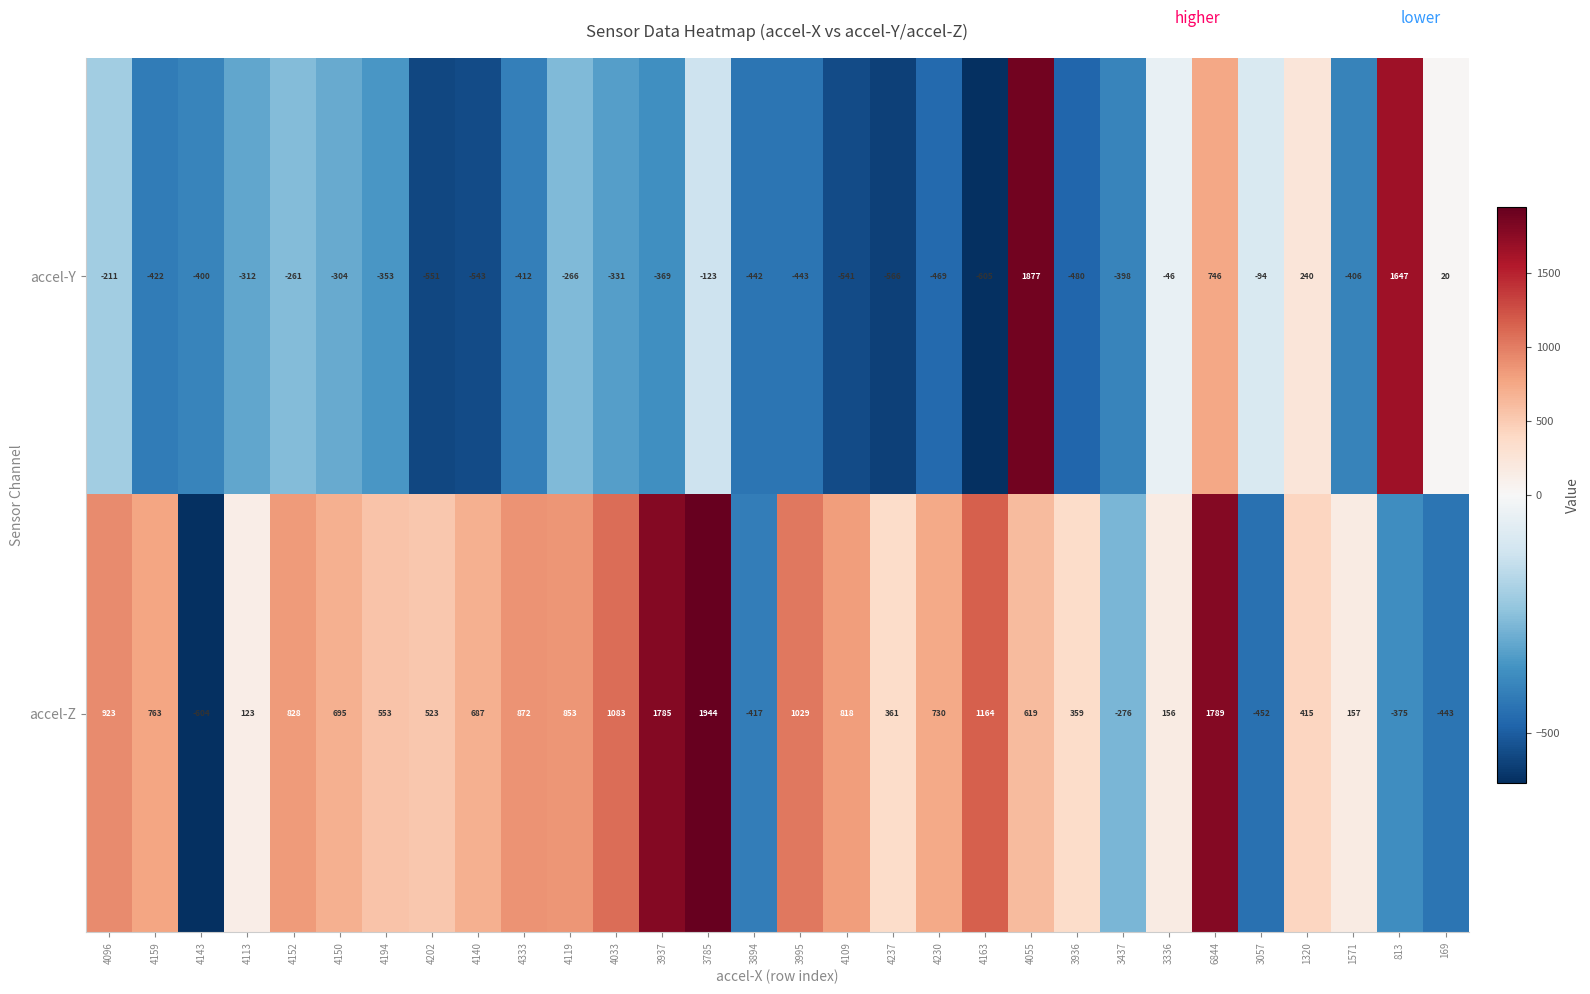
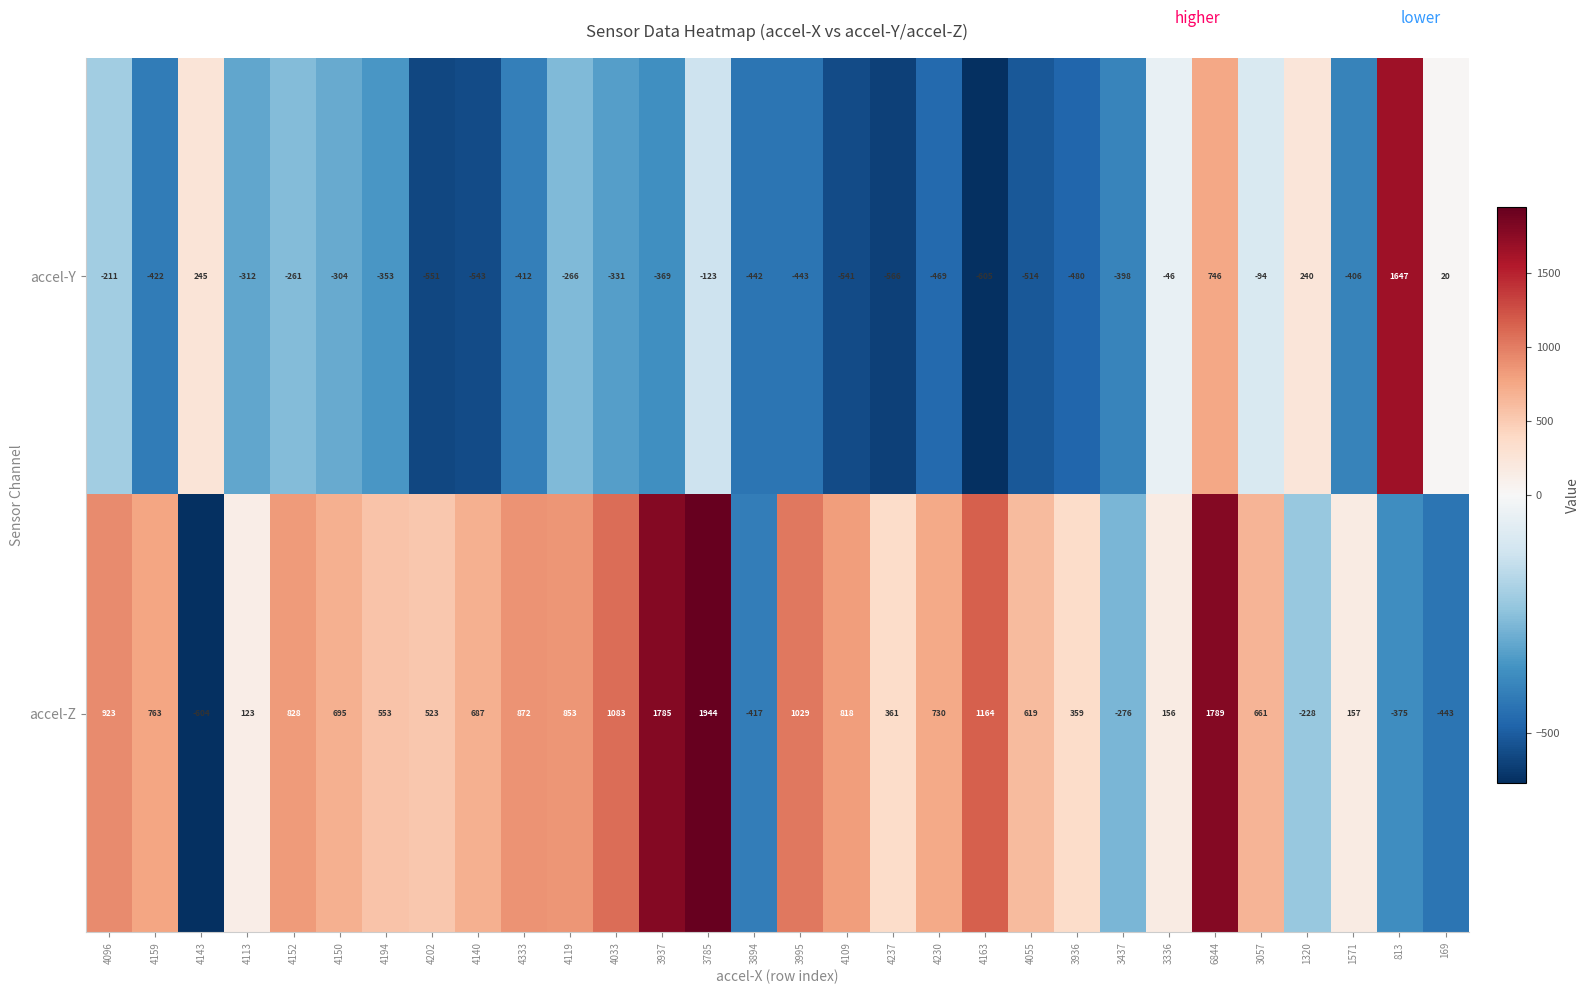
accel-Y, 4143: -400 -> 245
accel-Y, 4055: 1877 -> -514
accel-Z, 3057: -452 -> 661
accel-Z, 1320: 415 -> -228
